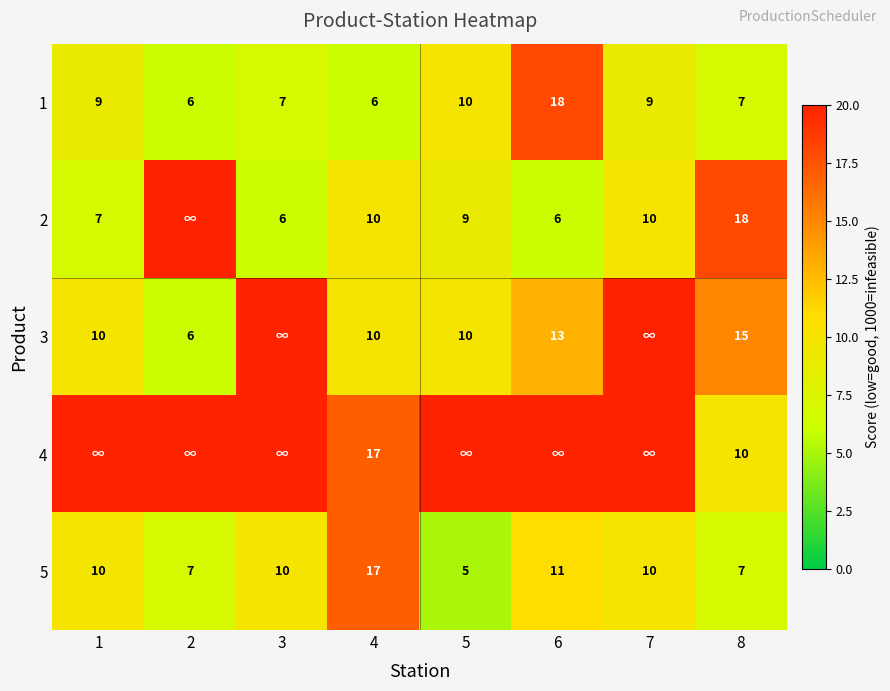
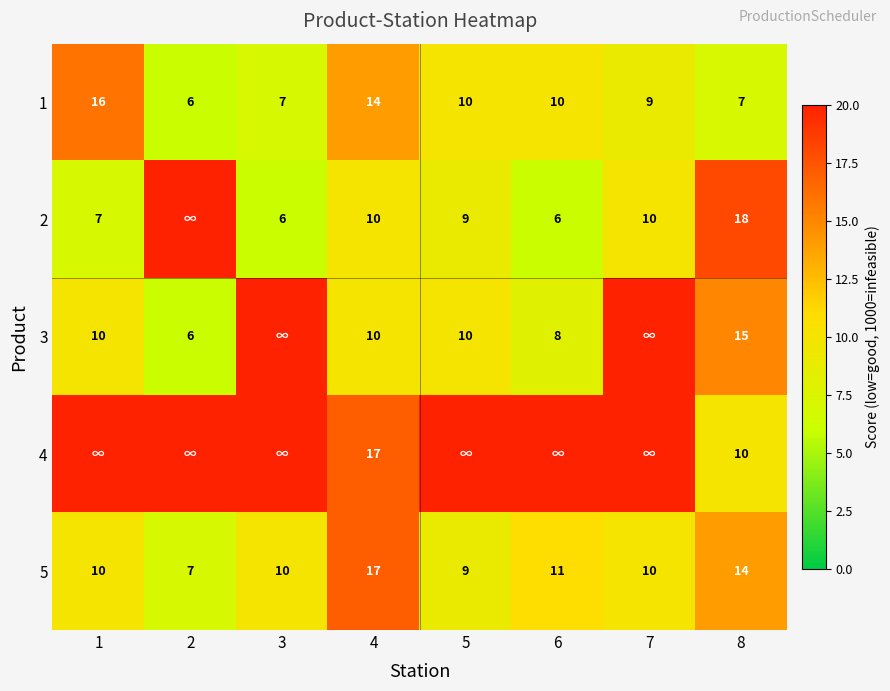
1, 1: 9 -> 16
1, 4: 6 -> 14
1, 6: 18 -> 10
3, 6: 13 -> 8
5, 5: 5 -> 9
5, 8: 7 -> 14
